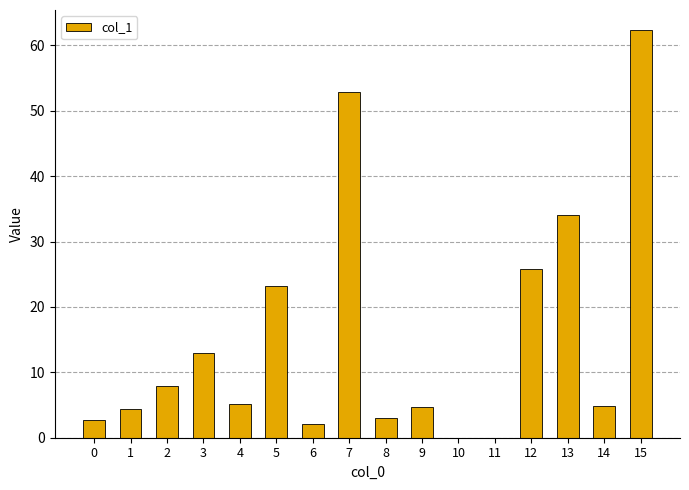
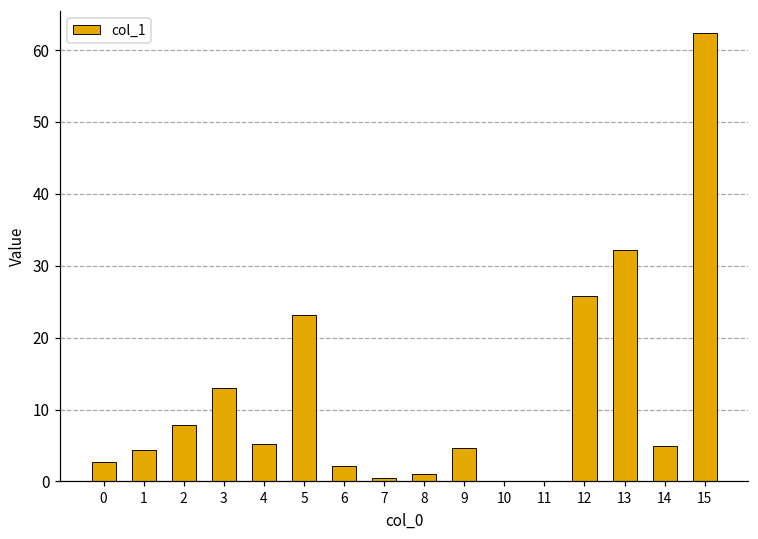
7: 53 -> 1
8: 3 -> 1
13: 34 -> 32
